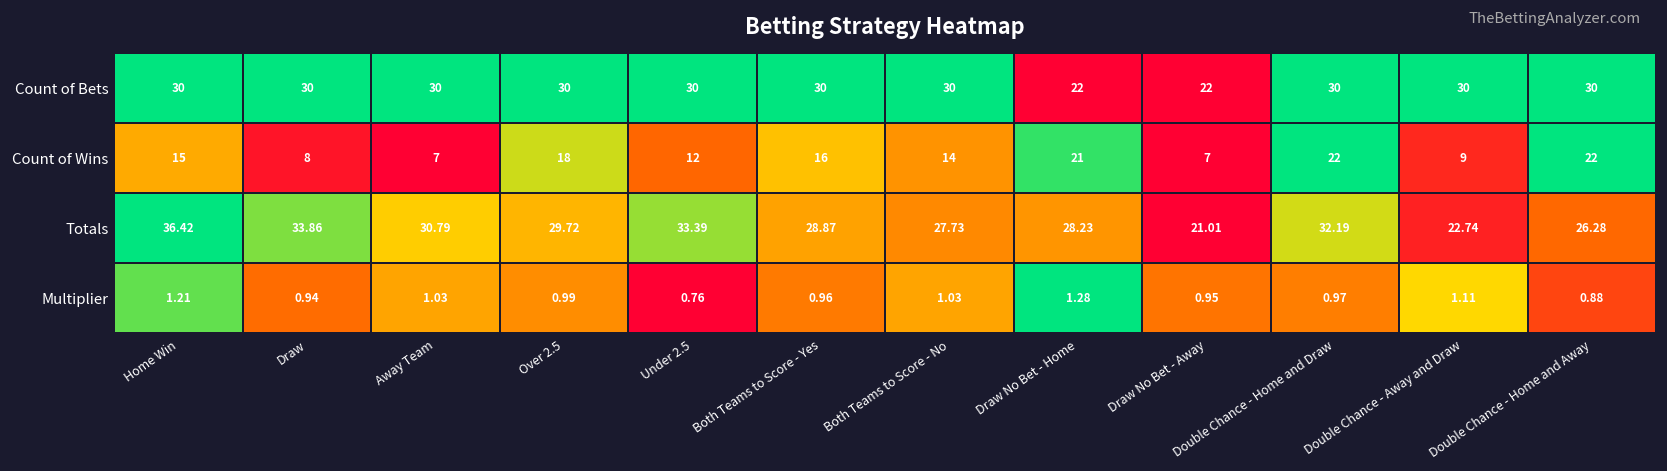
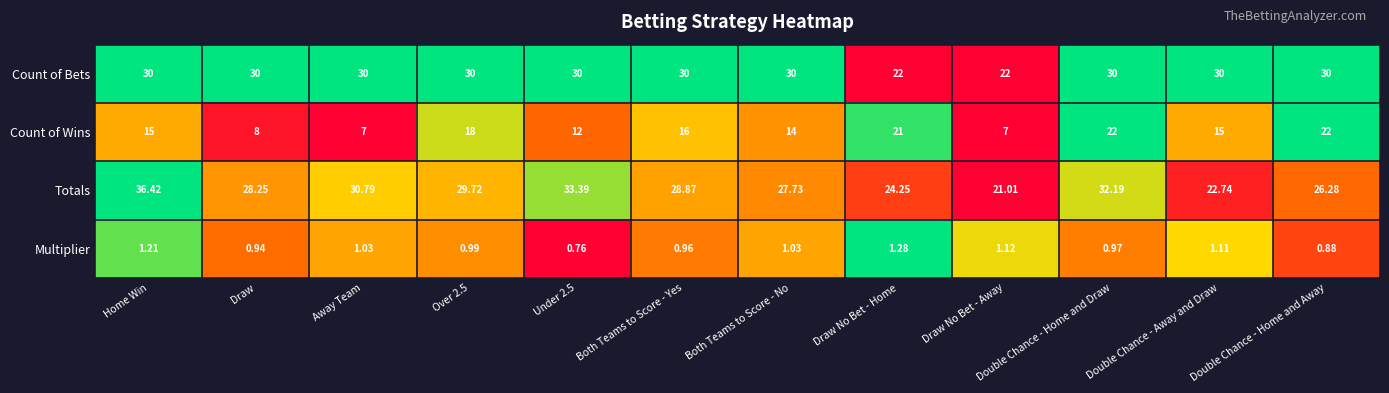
Count of Wins, Double Chance - Away and Draw: 9 -> 15
Totals, Draw: 33.86 -> 28.25
Totals, Draw No Bet - Home: 28.23 -> 24.25
Multiplier, Draw No Bet - Away: 0.95 -> 1.12
